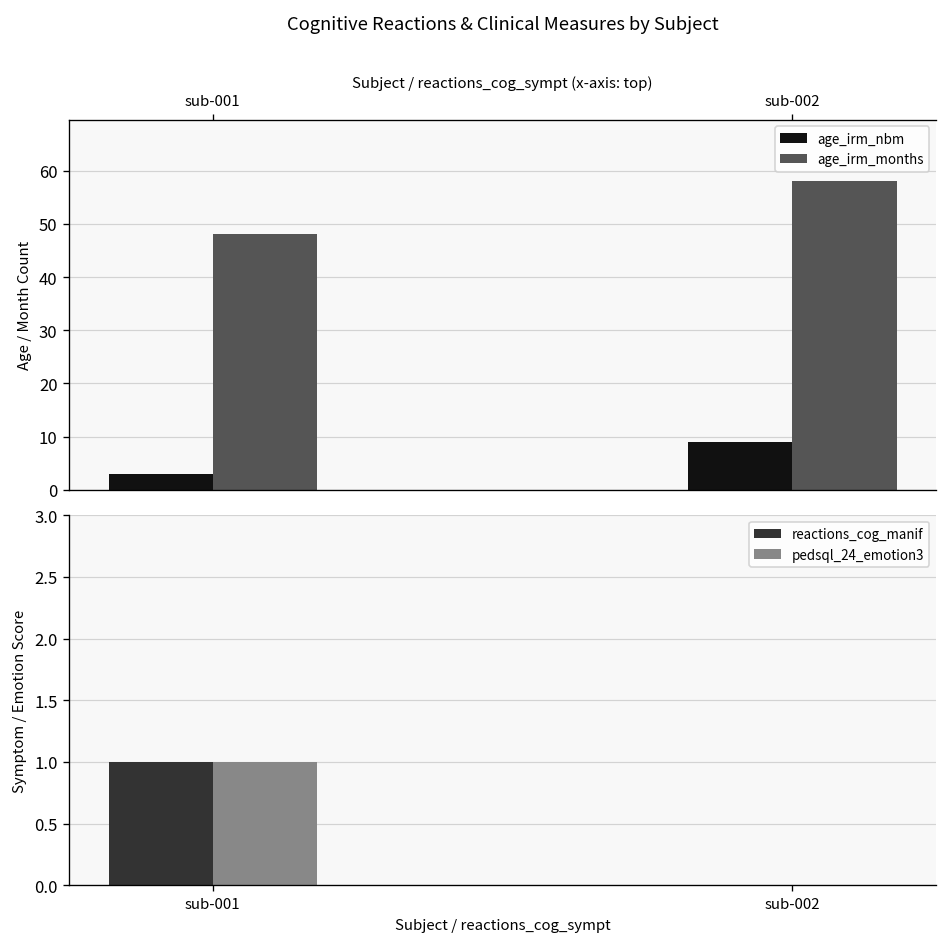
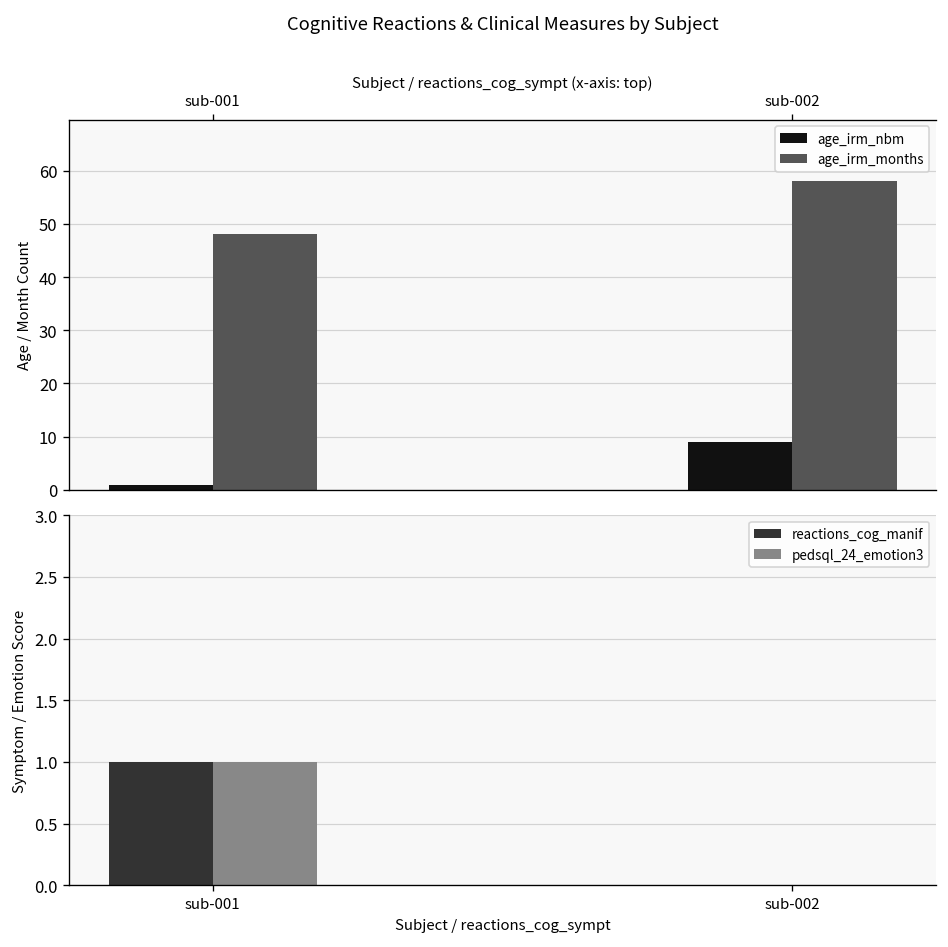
Cognitive Reactions & Clinical Measures by Subject, age_irm_nbm, sub-001: 3 -> 1
